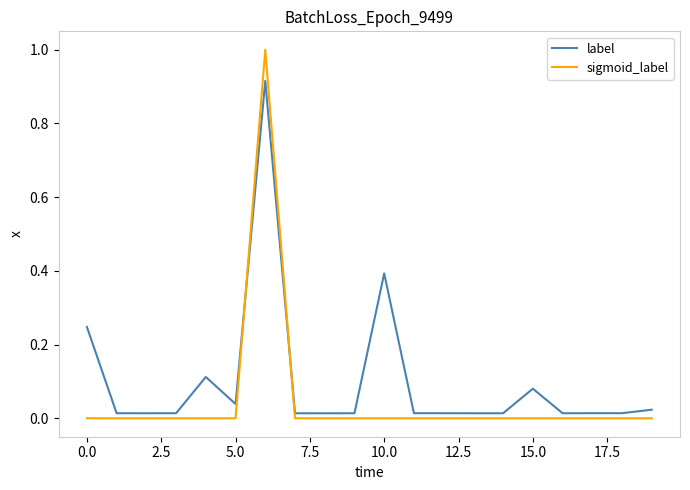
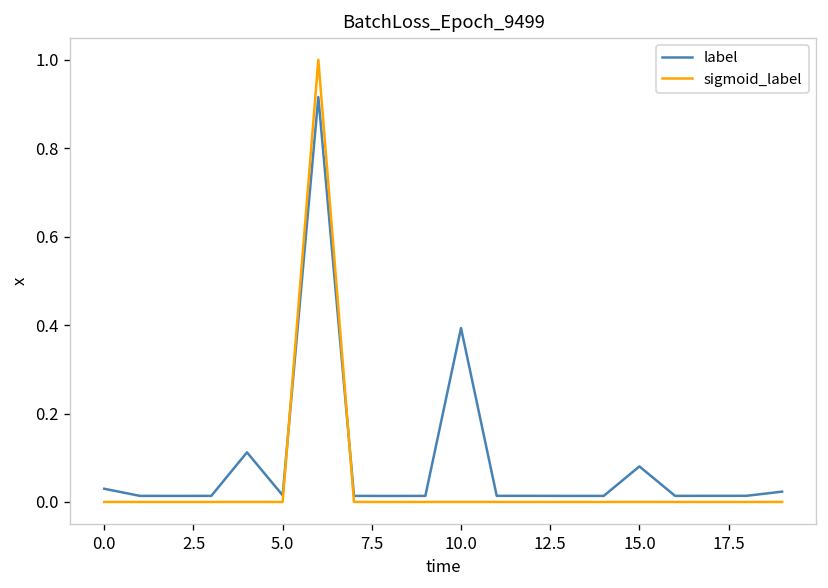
label, 0.0: 0.25 -> 0.03
label, 5.0: 0.04 -> 0.02
